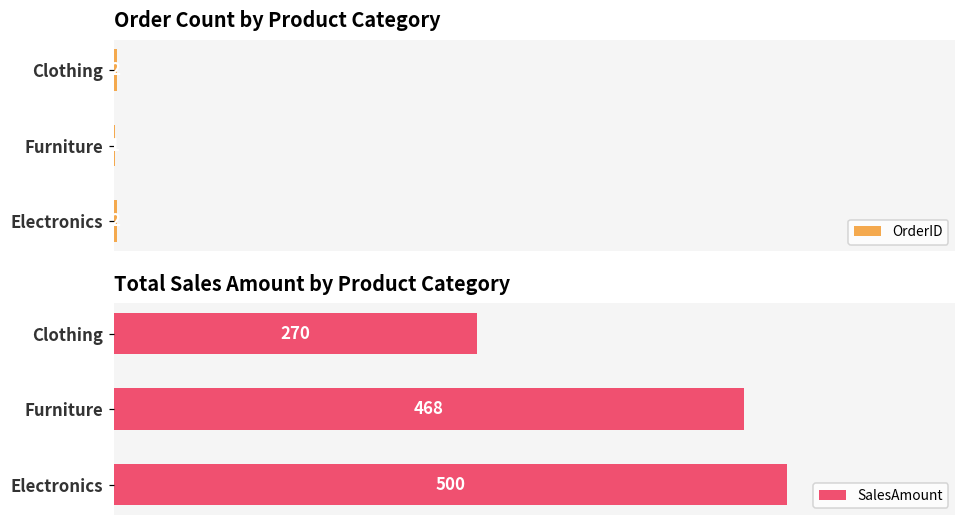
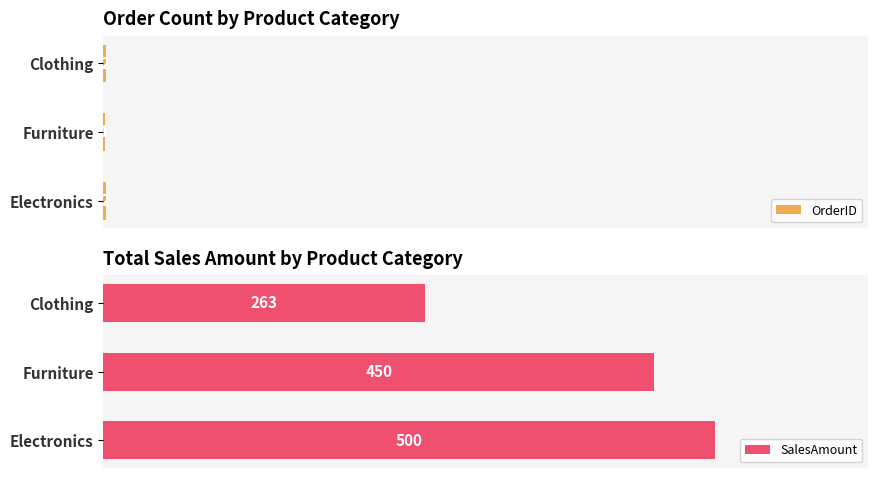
Total Sales Amount by Product Category, Clothing: 270 -> 263
Total Sales Amount by Product Category, Furniture: 468 -> 450
